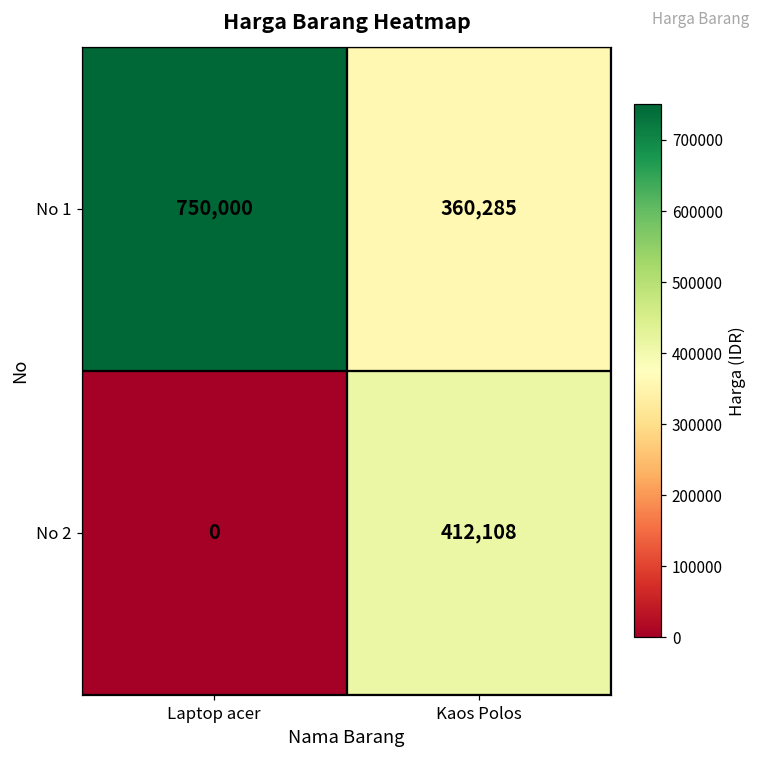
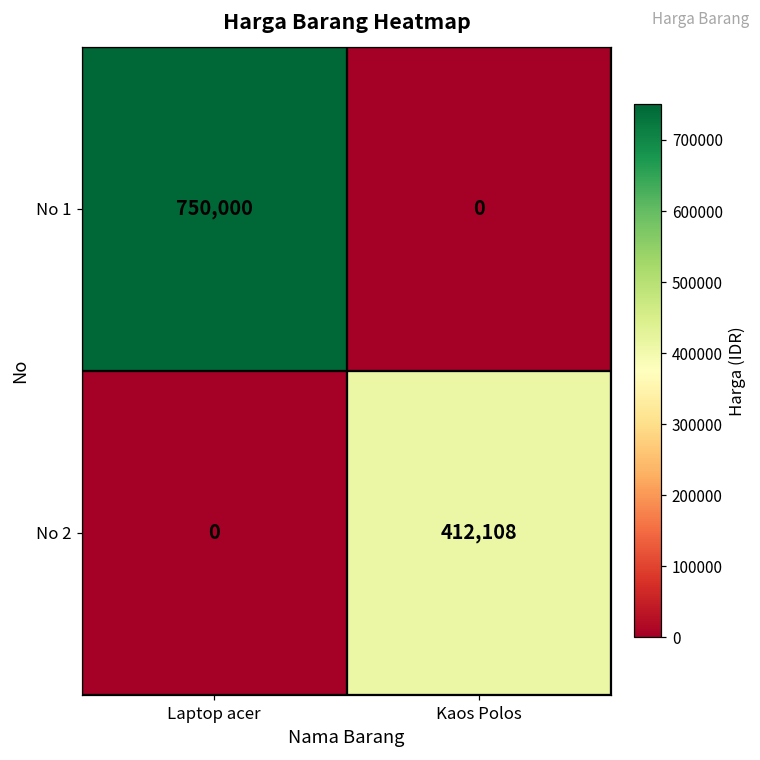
No 1, Kaos Polos: 360,285 -> 0
